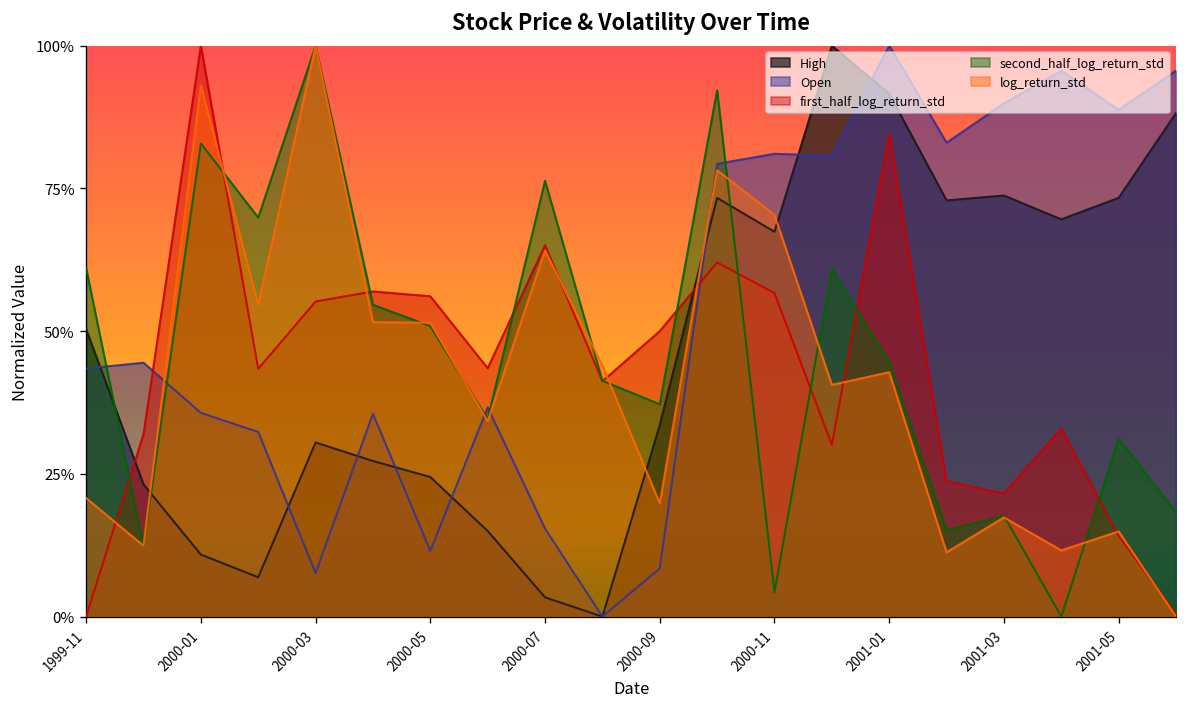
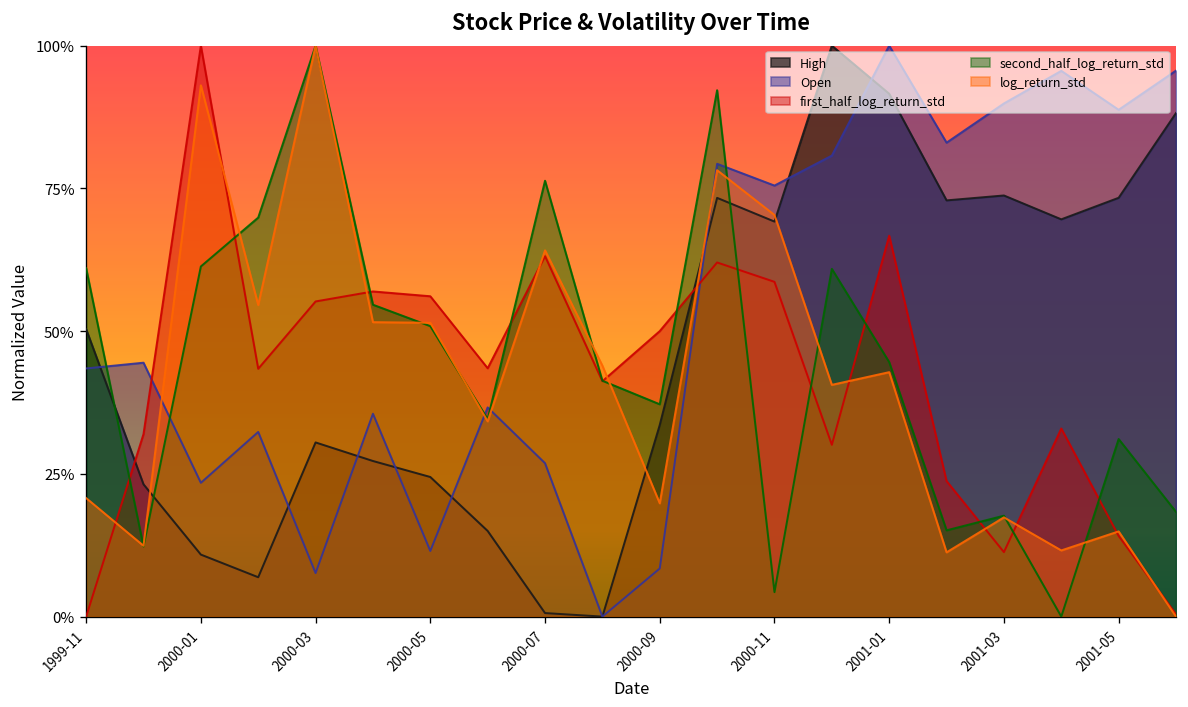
Open, 2000-01: 36% -> 23%
second_half_log_return_std, 2000-01: 83% -> 61%
High, 2000-07: 3% -> 1%
Open, 2000-07: 15% -> 27%
first_half_log_return_std, 2000-07: 65% -> 63%
High, 2000-11: 67% -> 69%
Open, 2000-11: 81% -> 75%
first_half_log_return_std, 2000-11: 57% -> 59%
first_half_log_return_std, 2001-01: 85% -> 67%
first_half_log_return_std, 2001-03: 22% -> 11%
